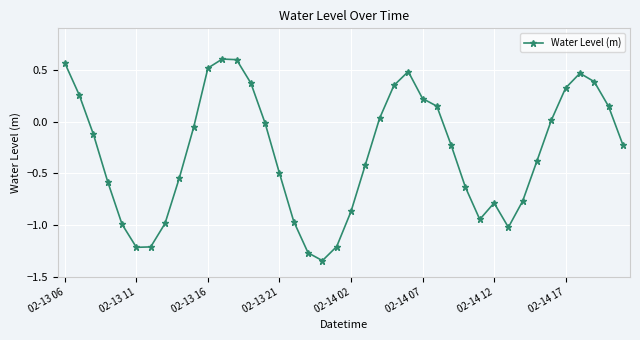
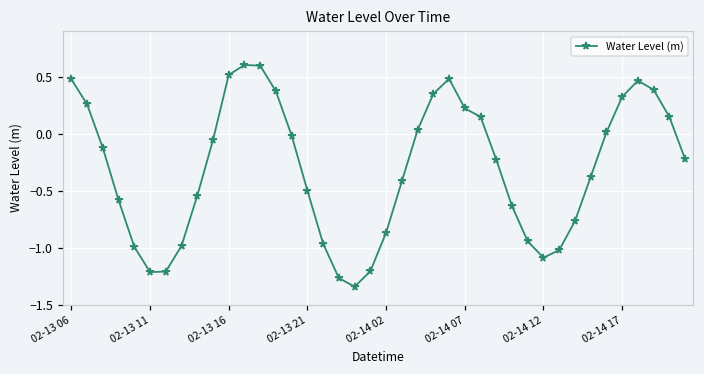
02-13 06: 0.56 -> 0.48
02-14 12: -0.79 -> -1.09
